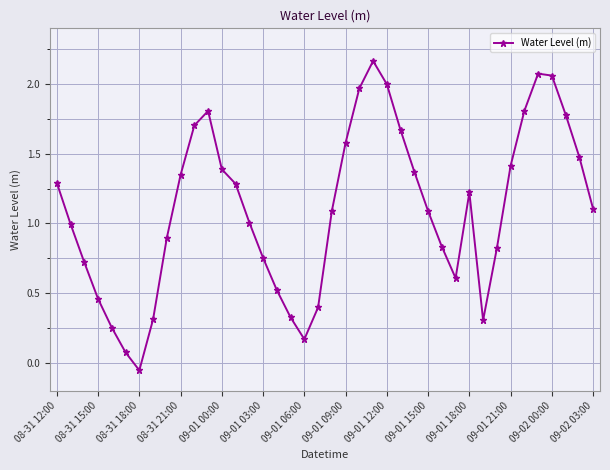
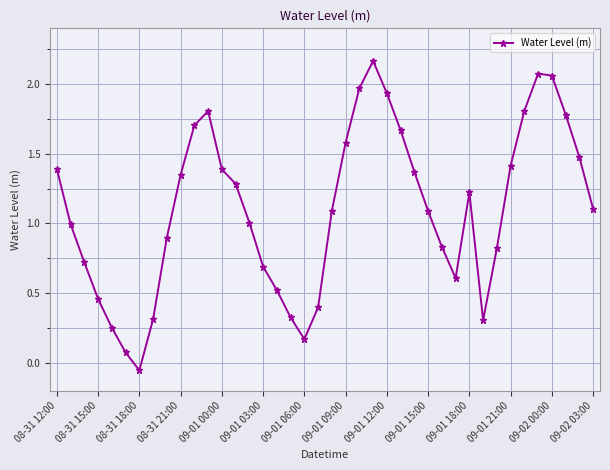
08-31 12:00: 1.29 -> 1.39
09-01 03:00: 0.75 -> 0.69
09-01 12:00: 2.00 -> 1.93
